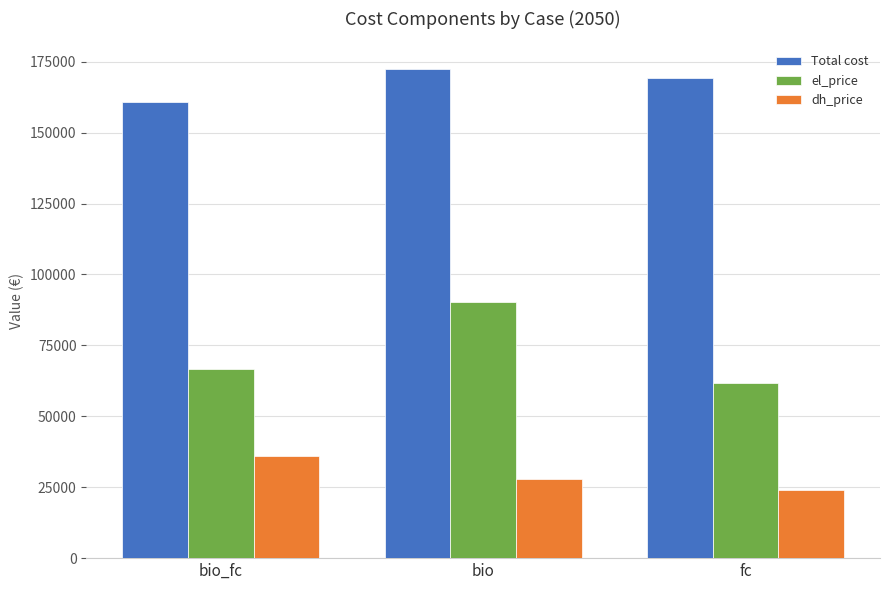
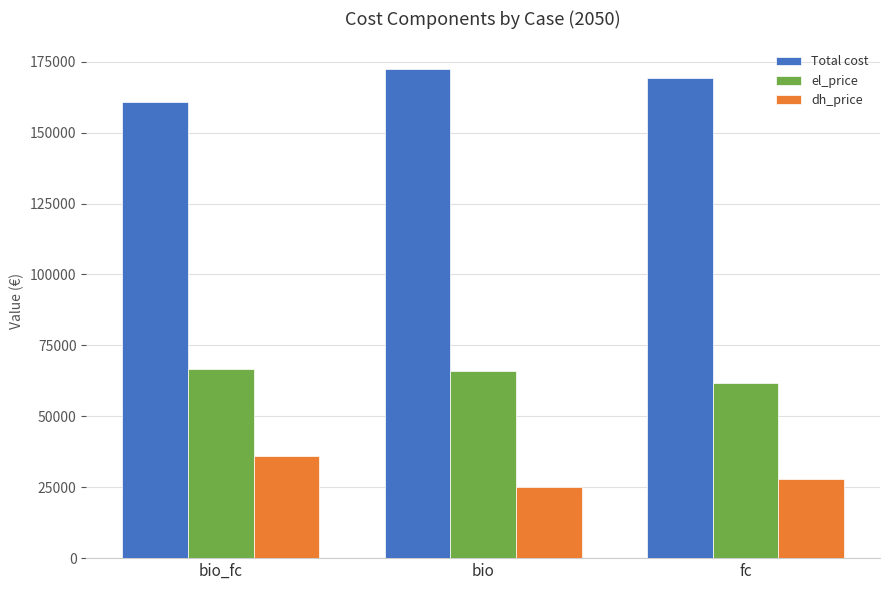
el_price, bio: 90000 -> 66000
dh_price, bio: 28000 -> 25000
dh_price, fc: 24000 -> 28000
